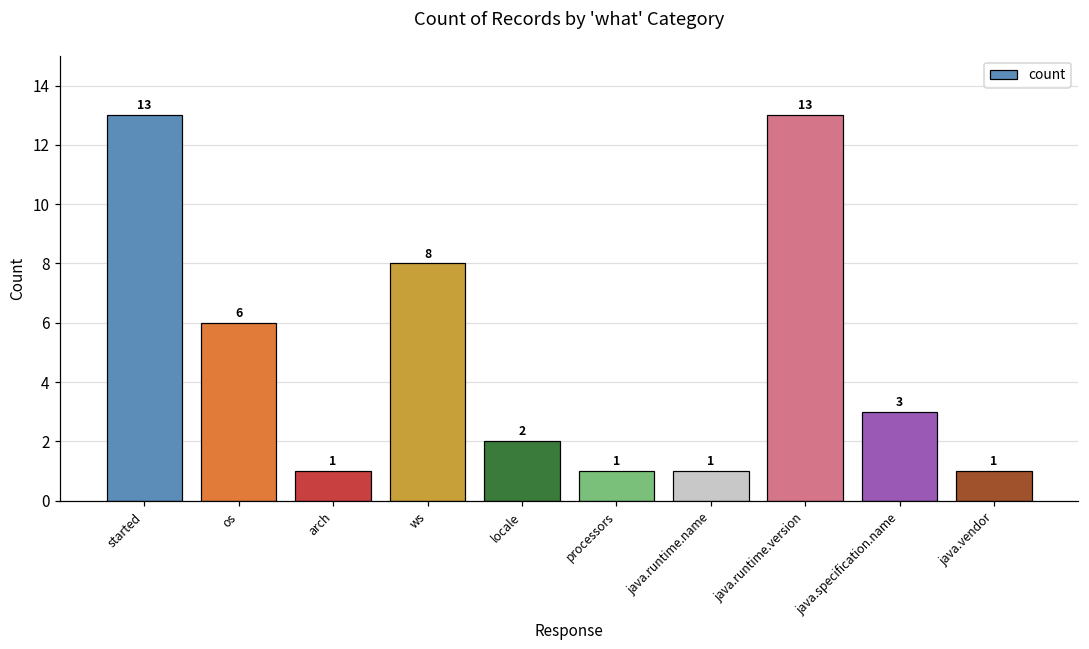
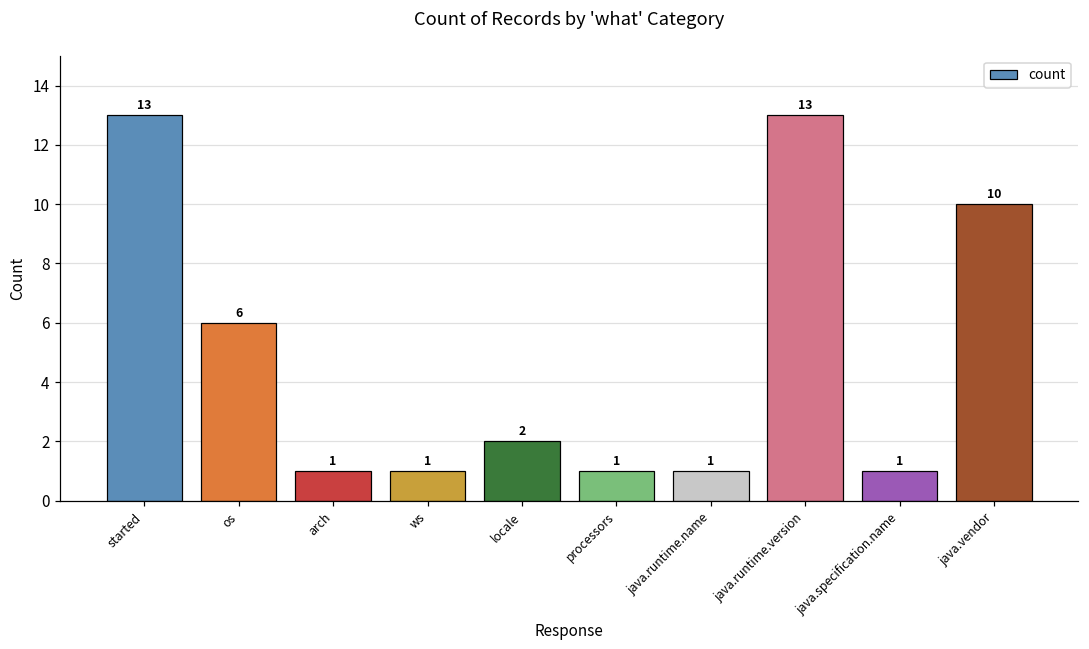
ws: 8 -> 1
java.specification.name: 3 -> 1
java.vendor: 1 -> 10
